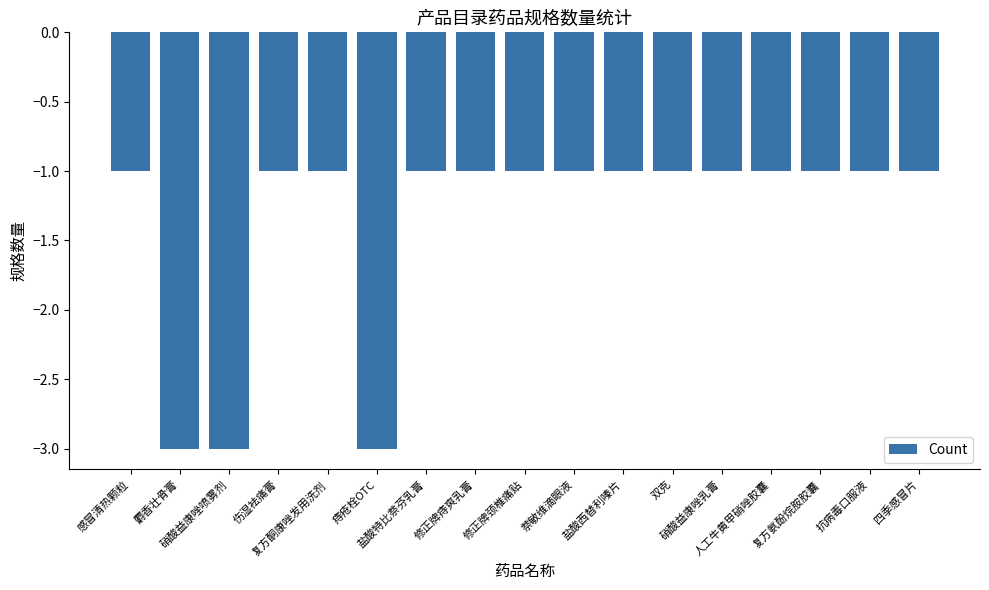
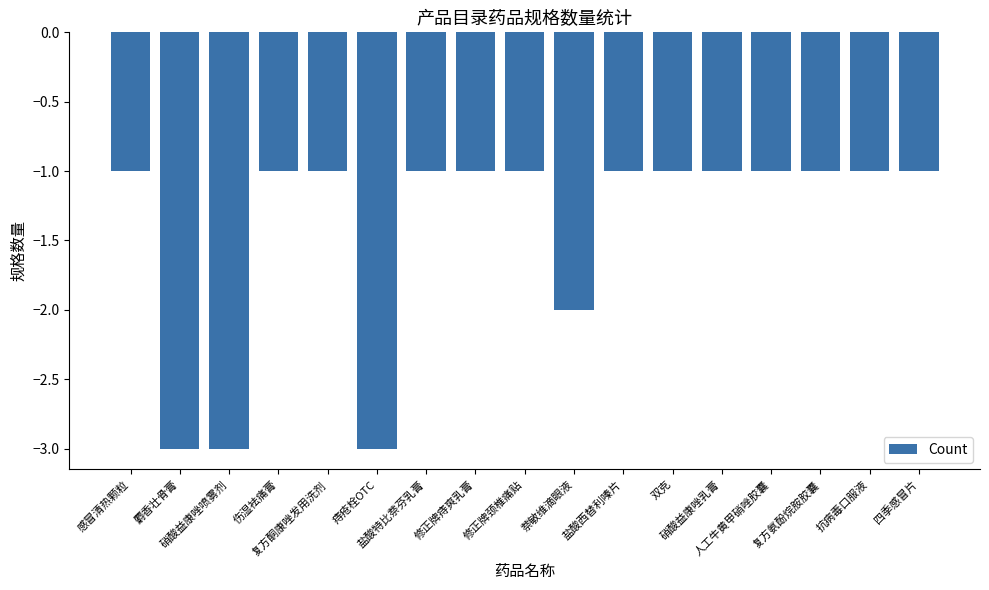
萘敏维滴眼液: -1.00 -> -2.00
